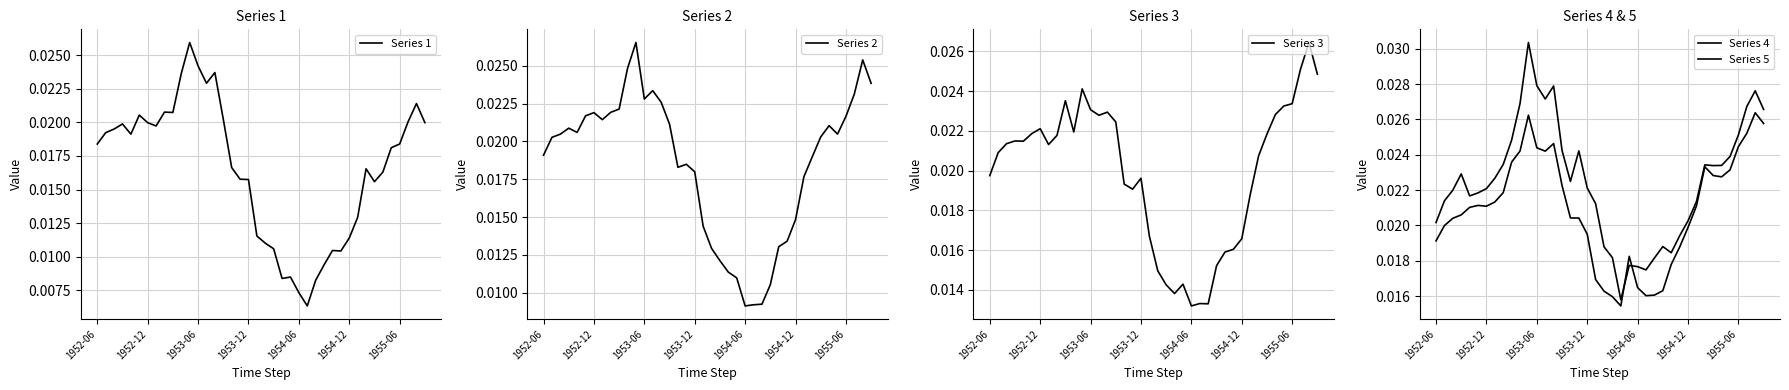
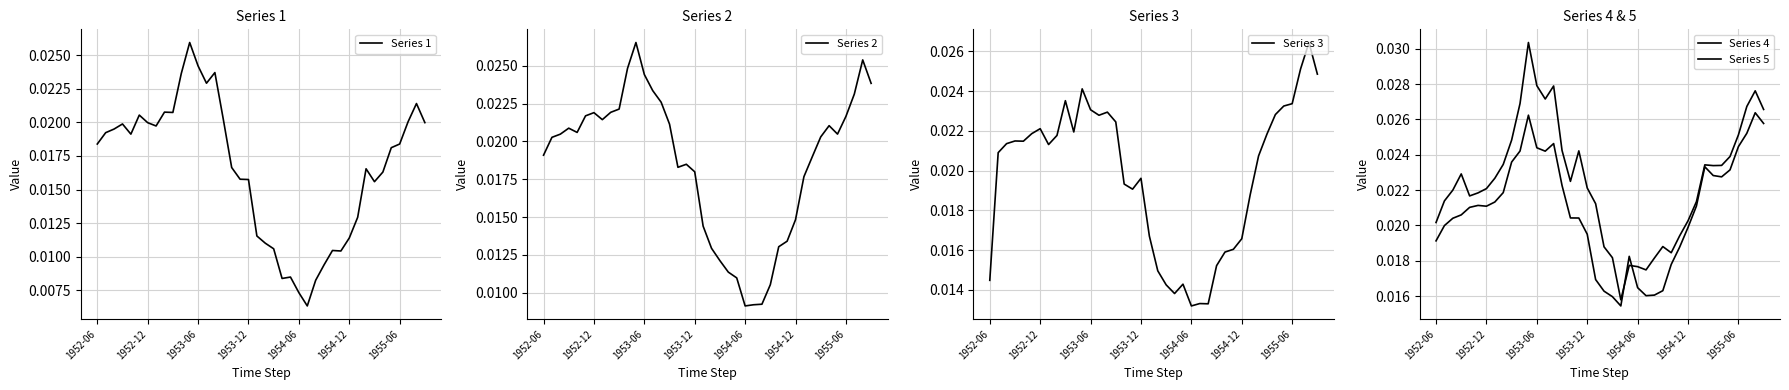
Series 2, 1953-06: 0.0228 -> 0.0244
Series 3, 1952-06: 0.0198 -> 0.0145
